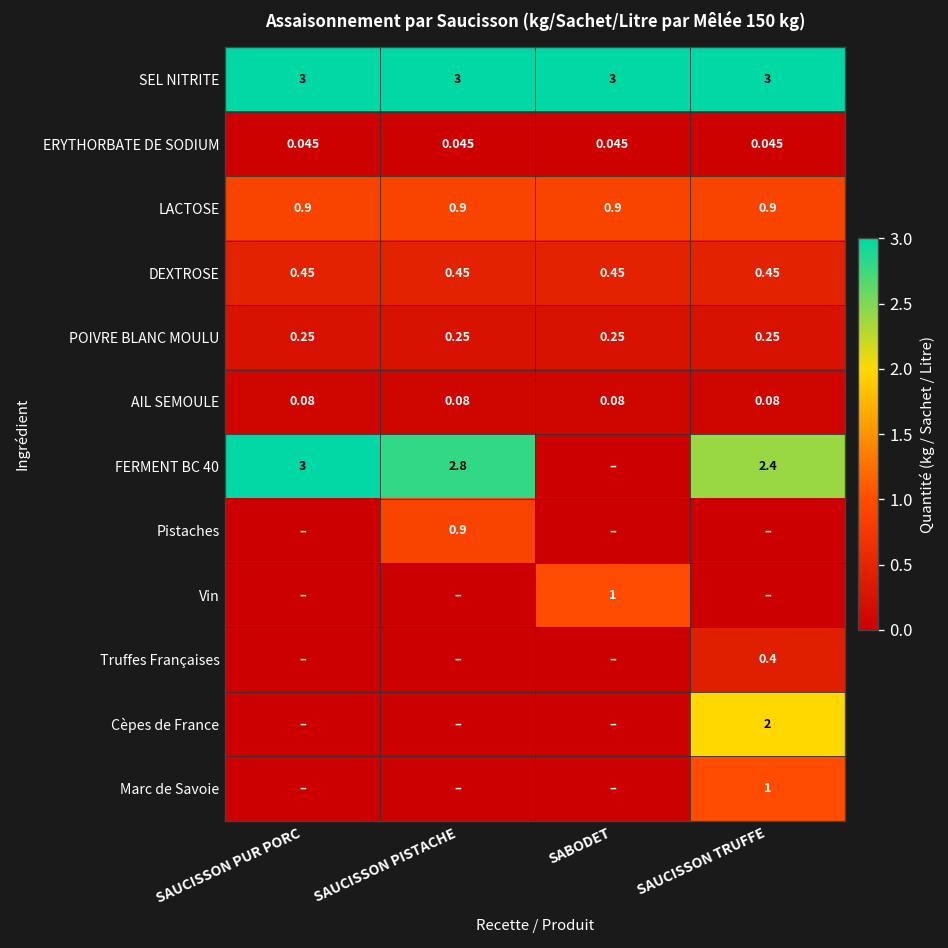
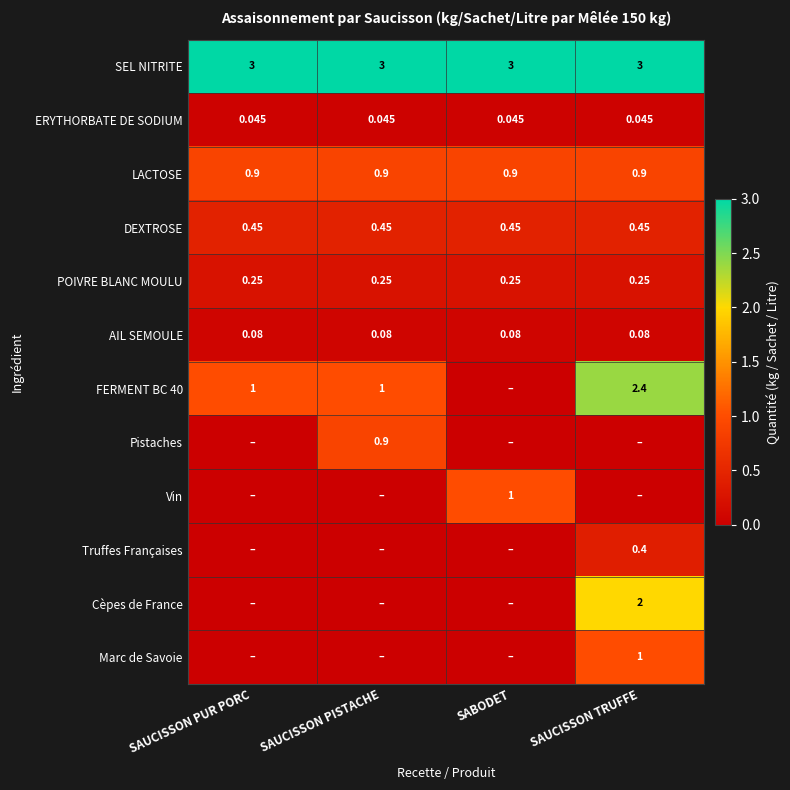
FERMENT BC 40, SAUCISSON PUR PORC: 3 -> 1
FERMENT BC 40, SAUCISSON PISTACHE: 2.8 -> 1
